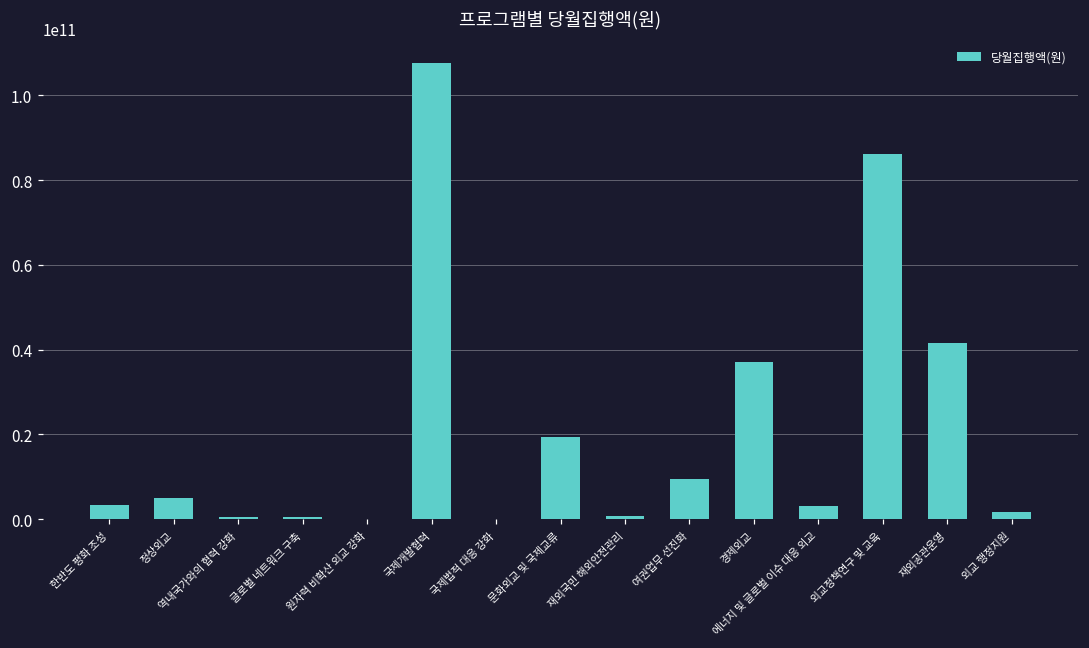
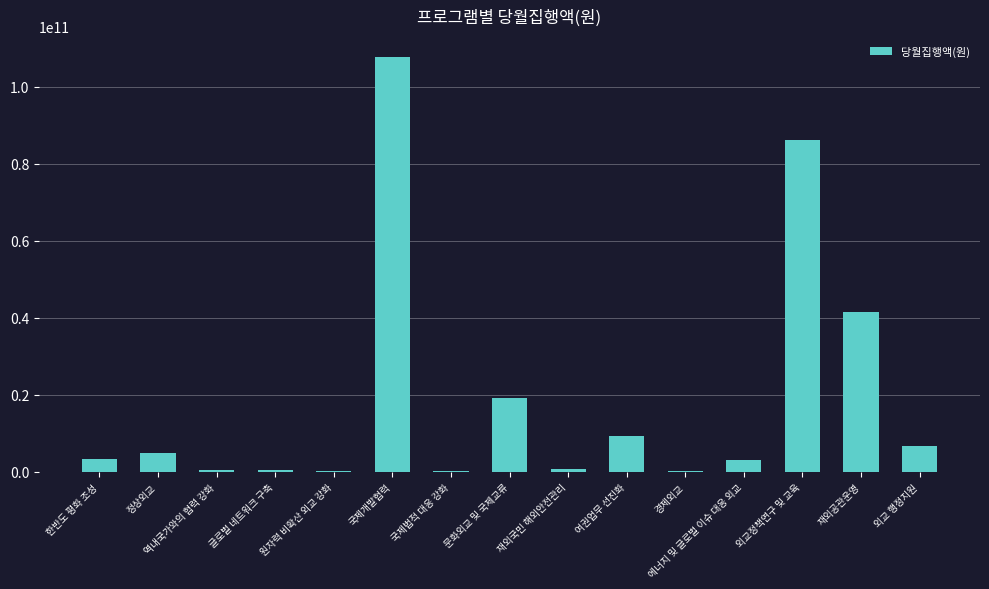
경제외교: 37000000000 -> 0
외교 행정지원: 2000000000 -> 7000000000
